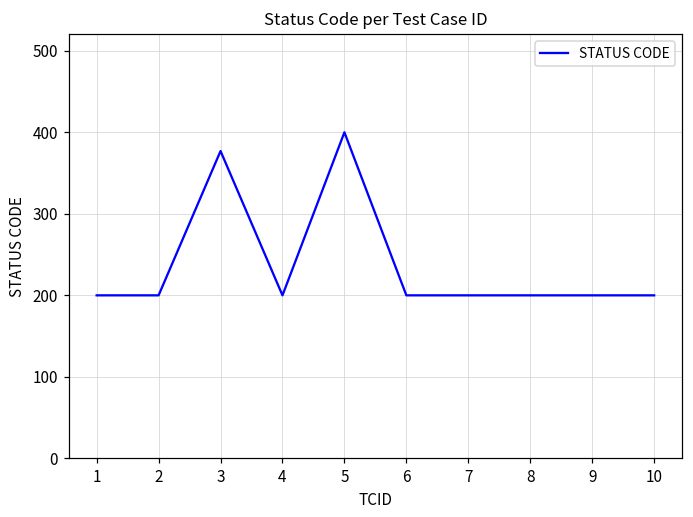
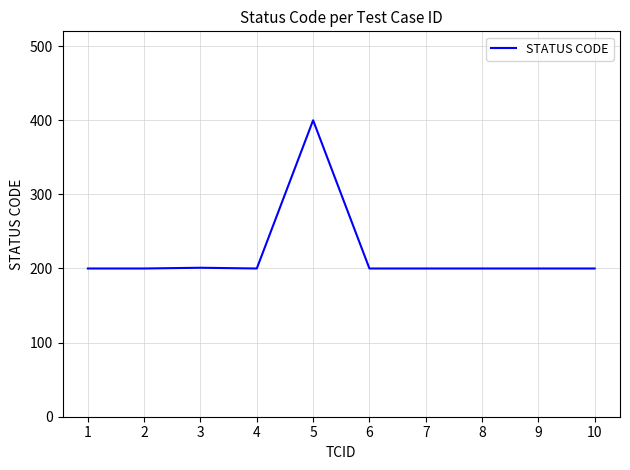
3: 380 -> 200
